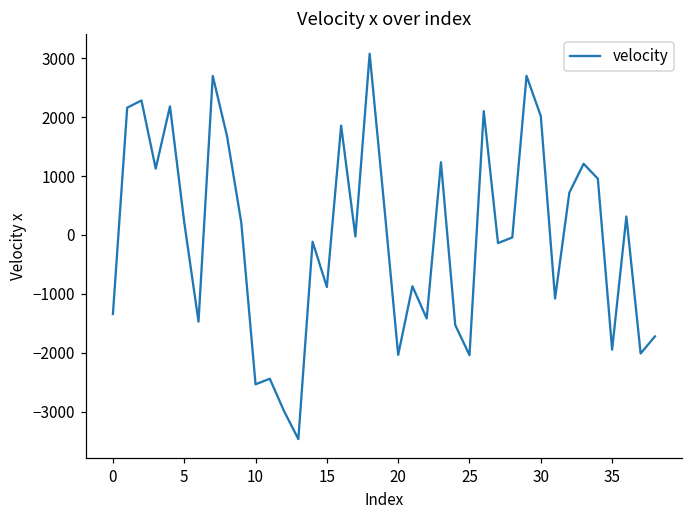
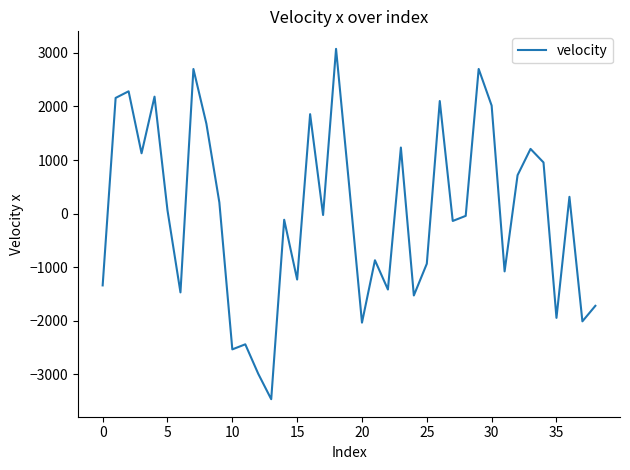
5: 200 -> 100
15: -900 -> -1200
25: -2000 -> -900
